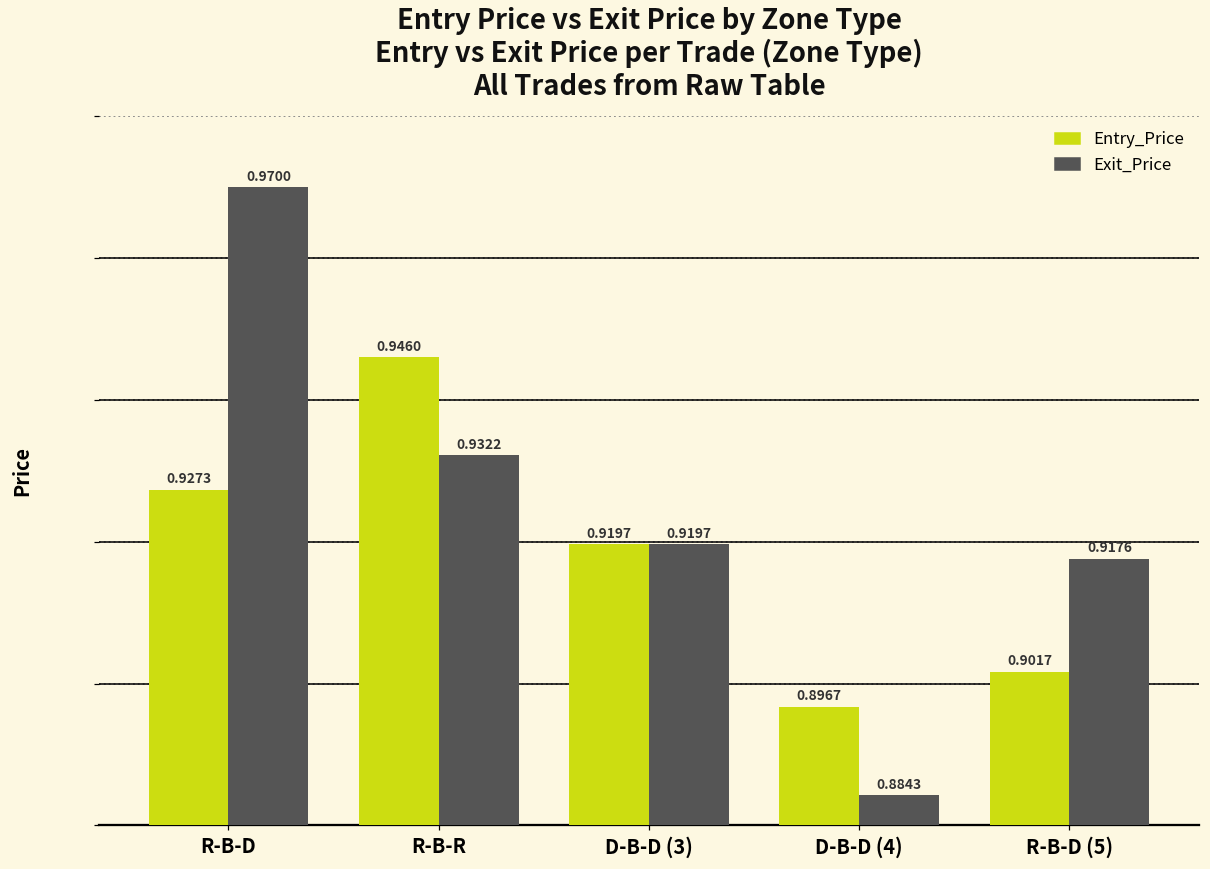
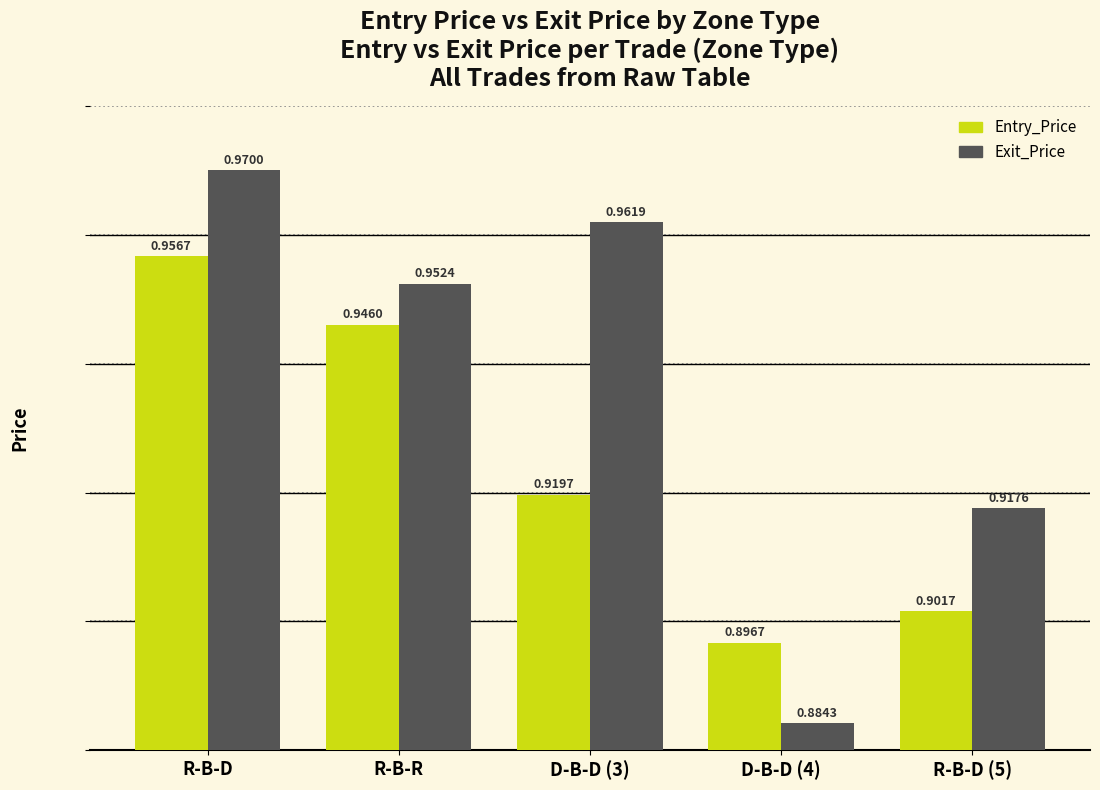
Entry_Price, R-B-D: 0.9273 -> 0.9567
Exit_Price, R-B-R: 0.9322 -> 0.9524
Exit_Price, D-B-D (3): 0.9197 -> 0.9619
